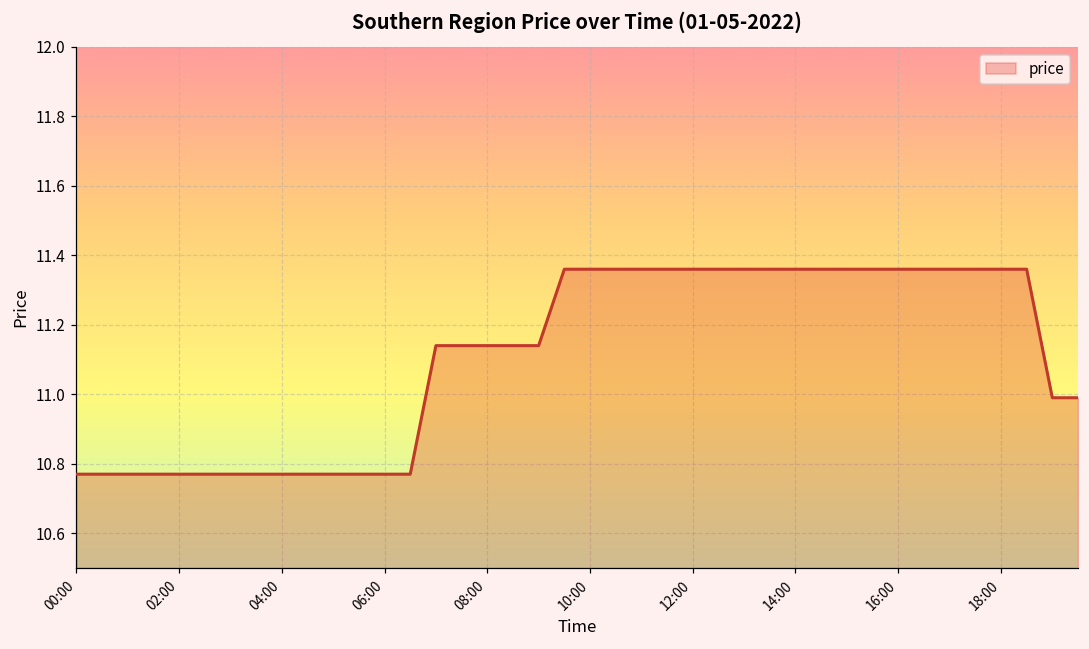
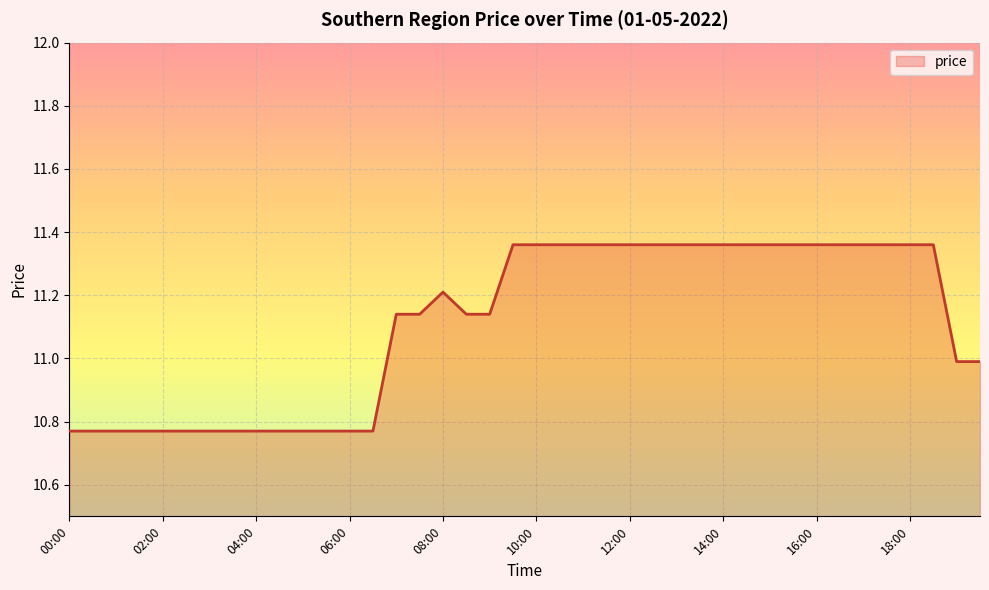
08:00: 11.14 -> 11.21
